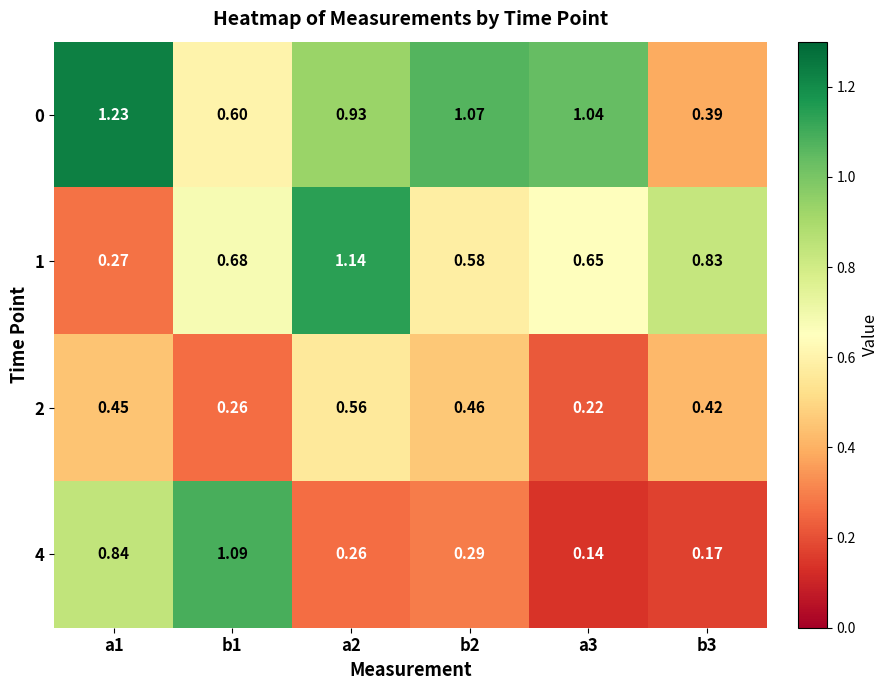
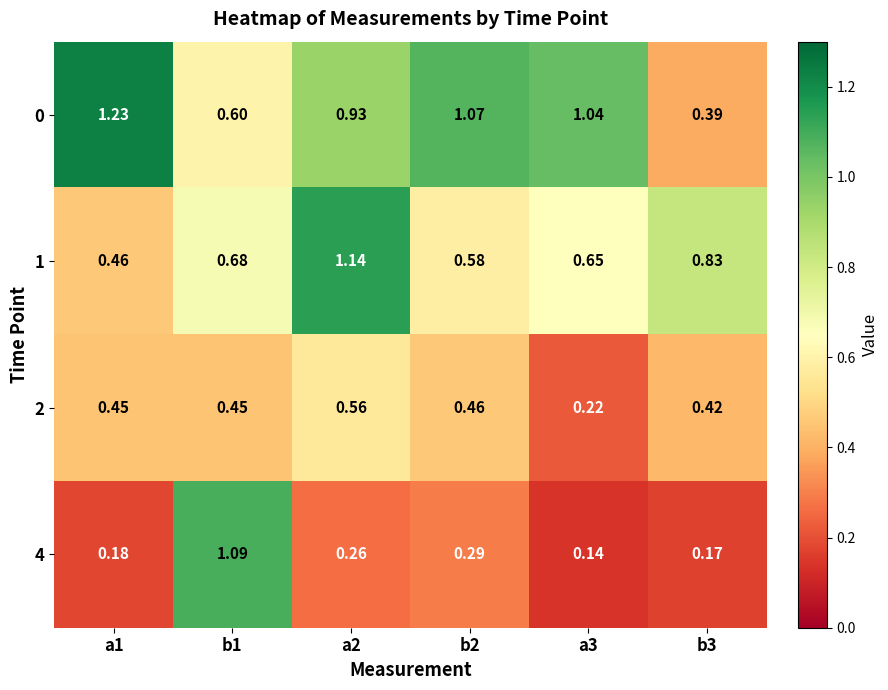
1, a1: 0.27 -> 0.46
2, b1: 0.26 -> 0.45
4, a1: 0.84 -> 0.18
